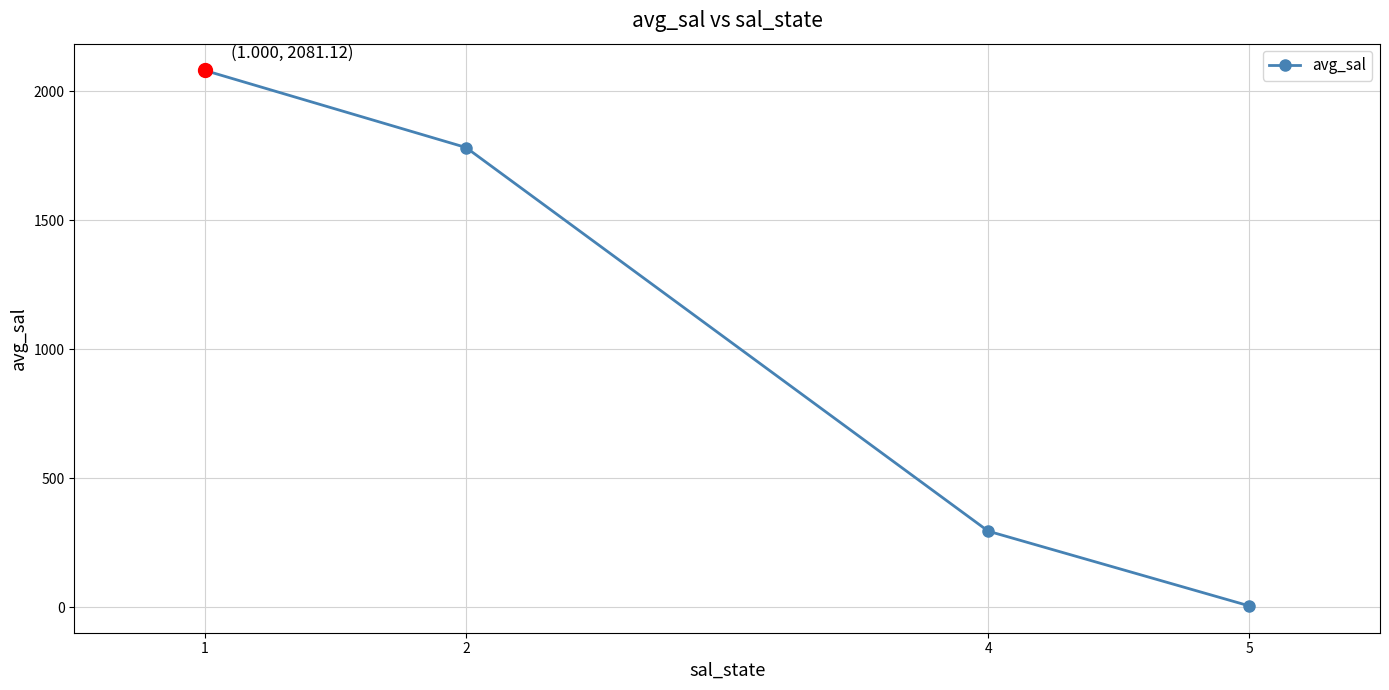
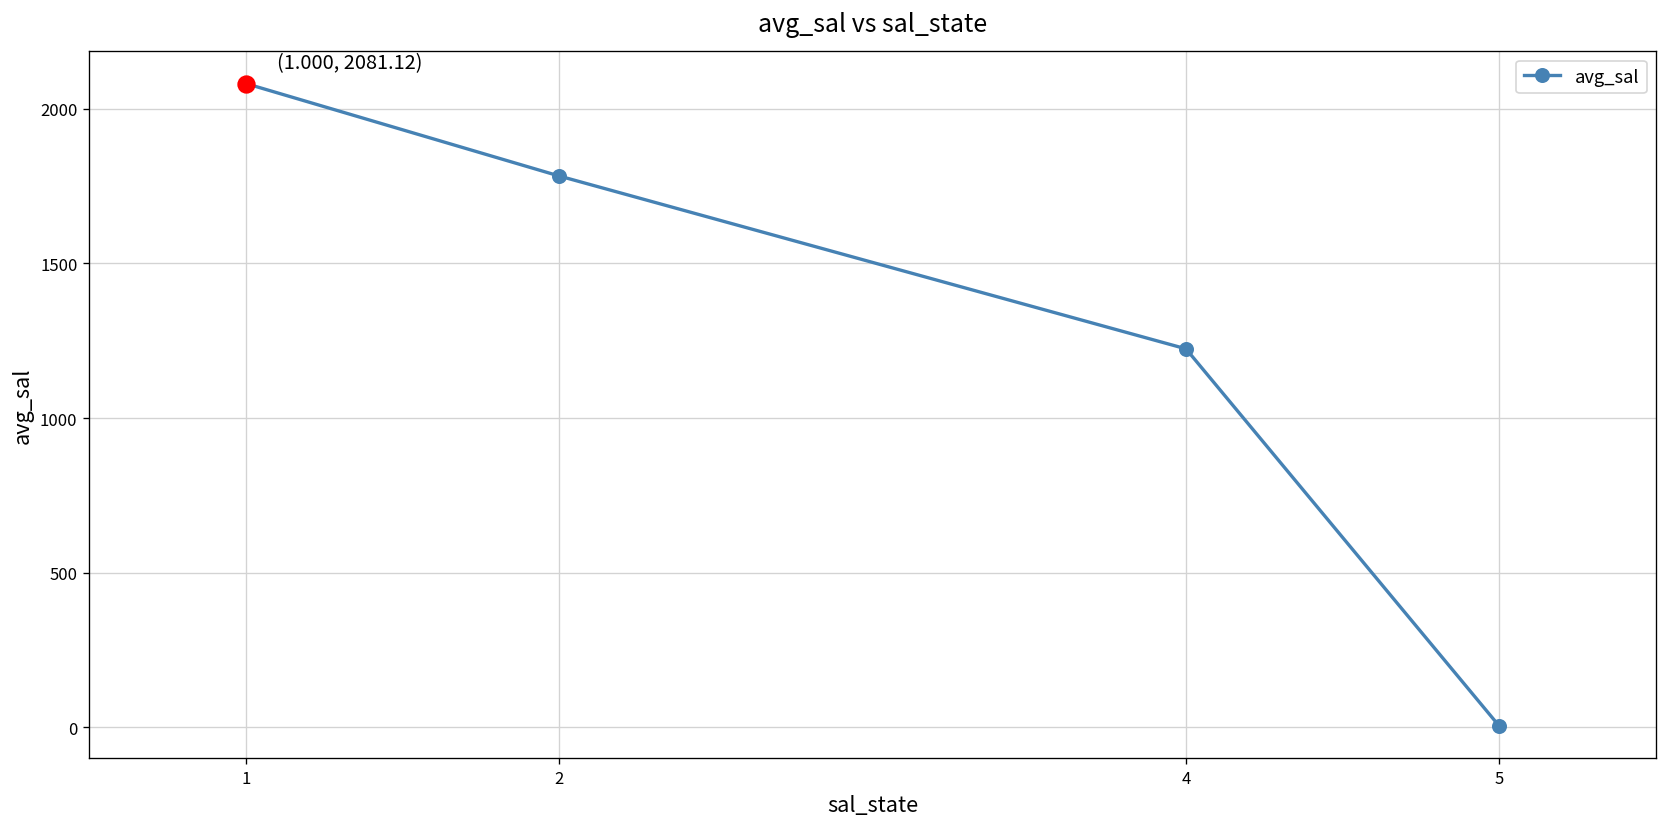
avg_sal, 4: 290 -> 1220
